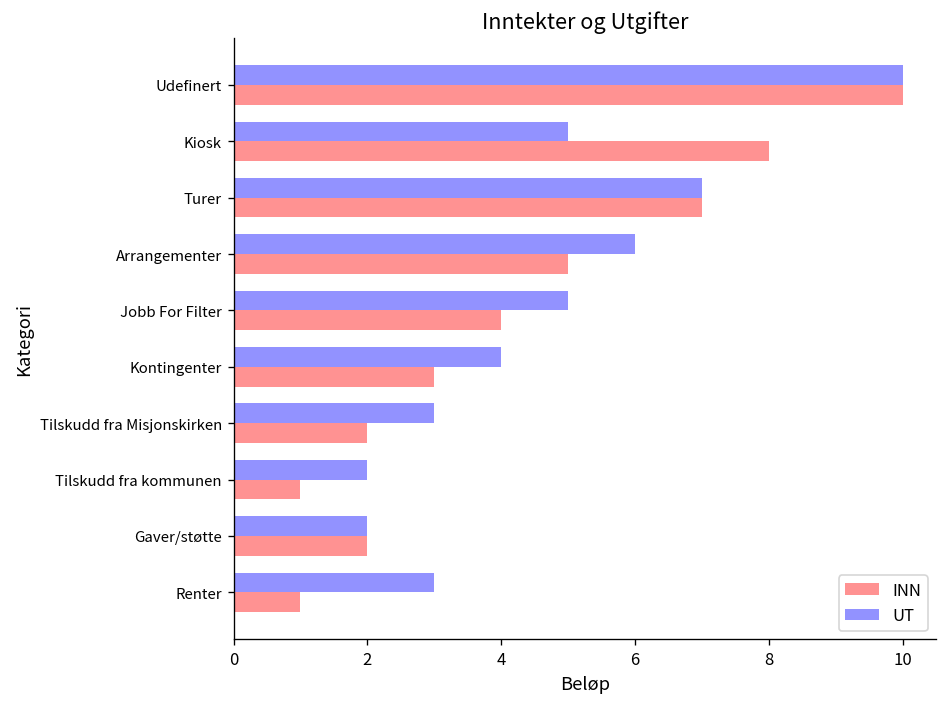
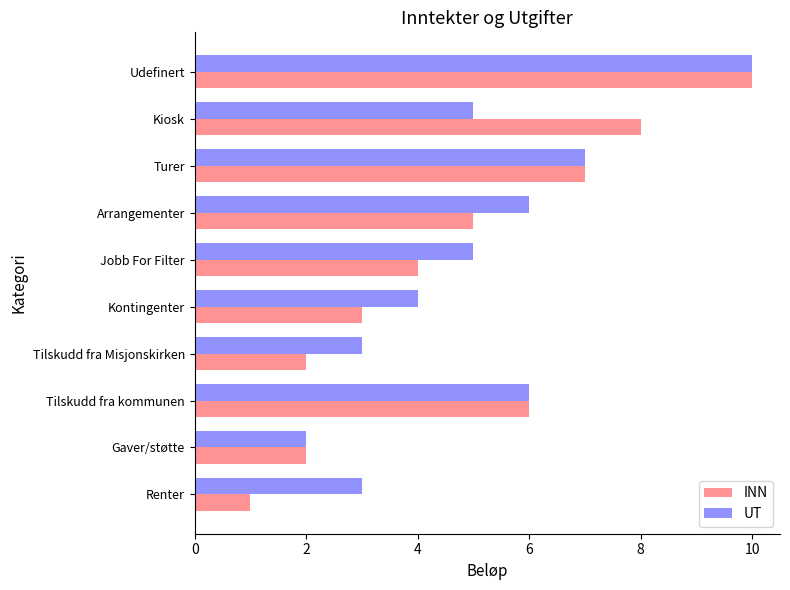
UT, Tilskudd fra kommunen: 2 -> 6
INN, Tilskudd fra kommunen: 1 -> 6
